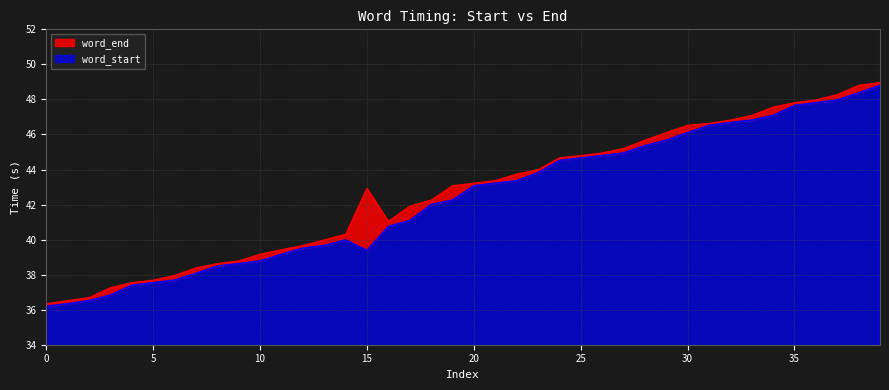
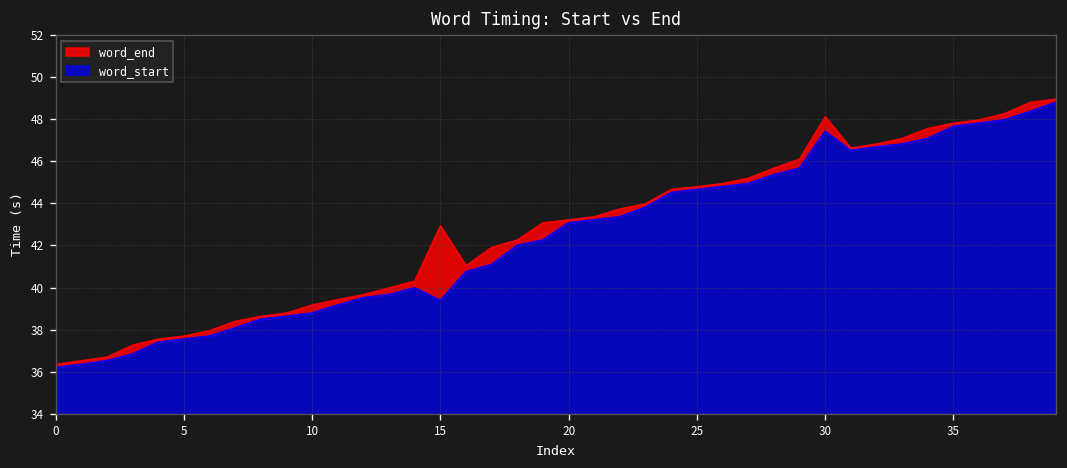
word_end, 30: 46.5 -> 48.1
word_start, 30: 46.1 -> 47.4
